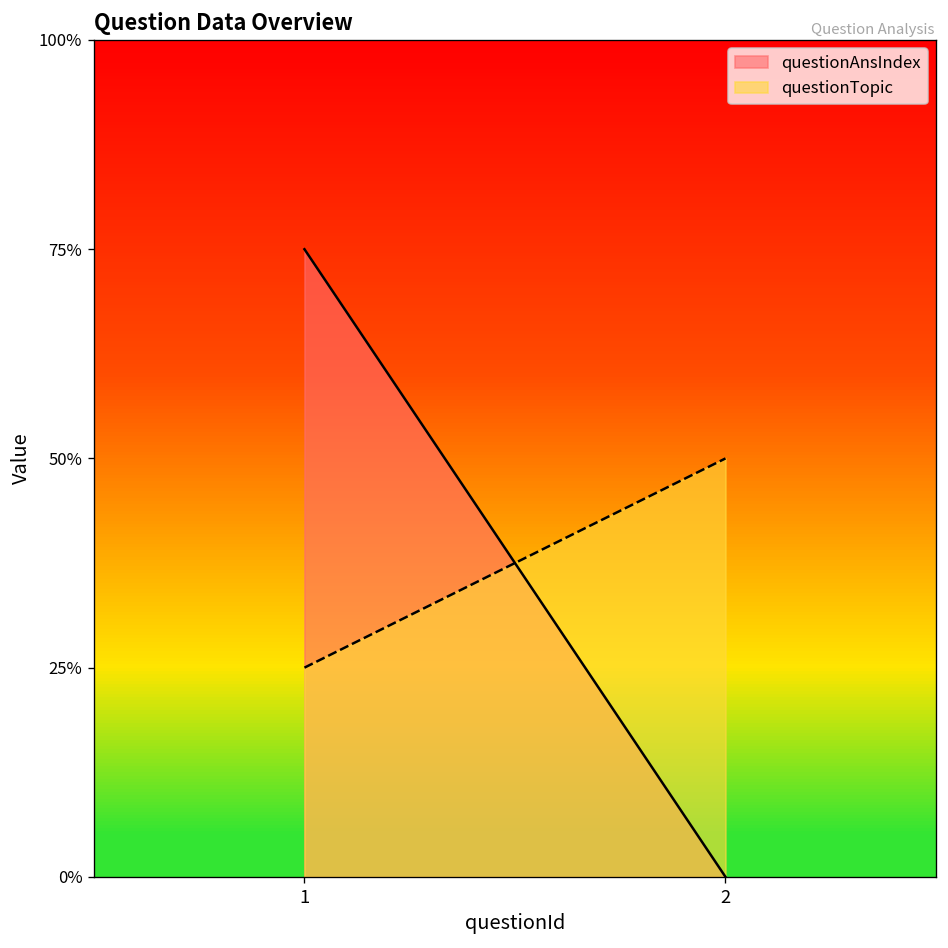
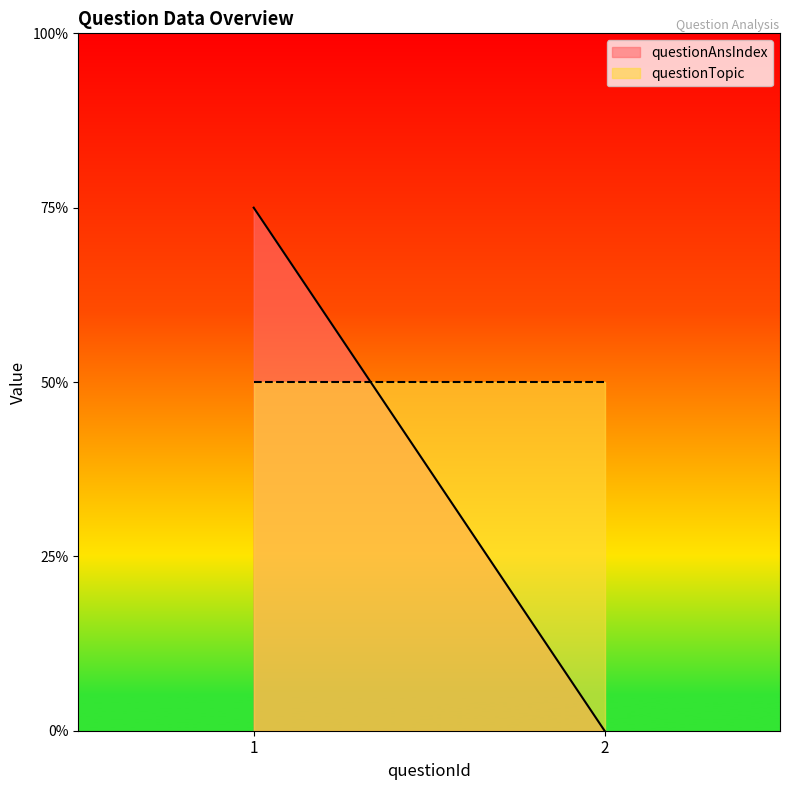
questionTopic, 1: 25% -> 50%
